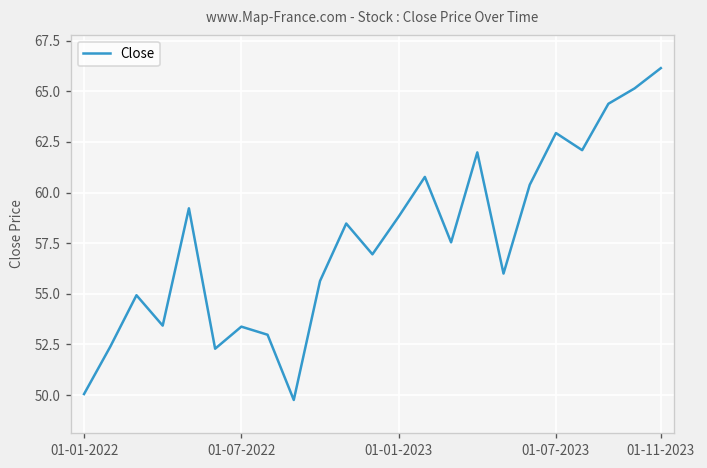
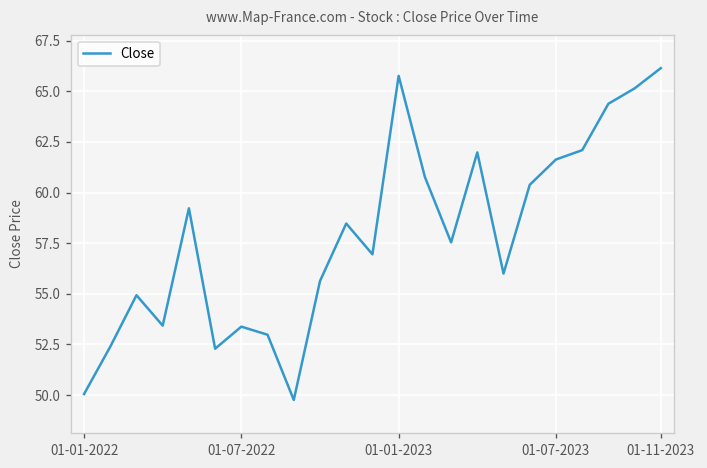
01-01-2023: 58.8 -> 65.8
01-07-2023: 62.9 -> 61.6
